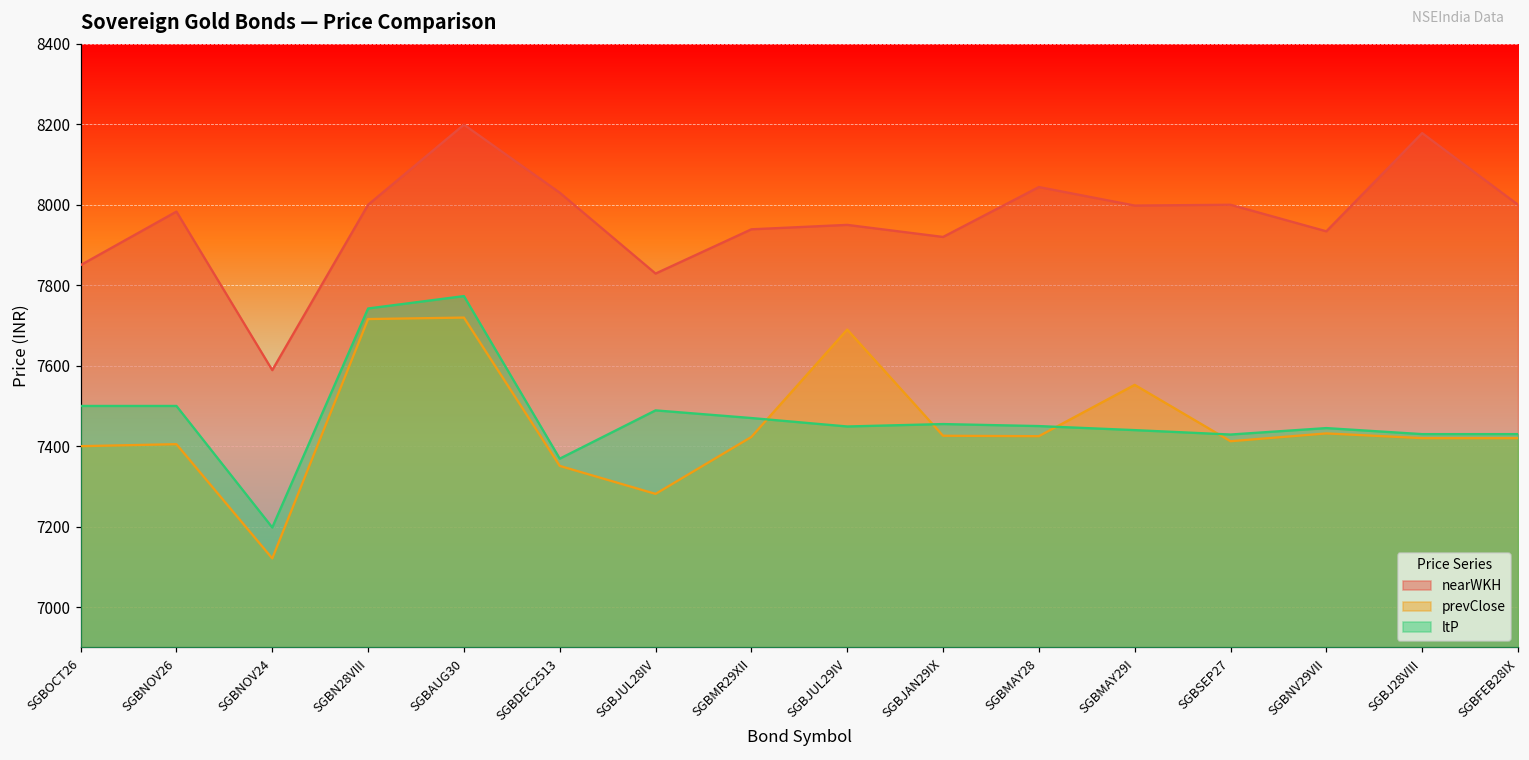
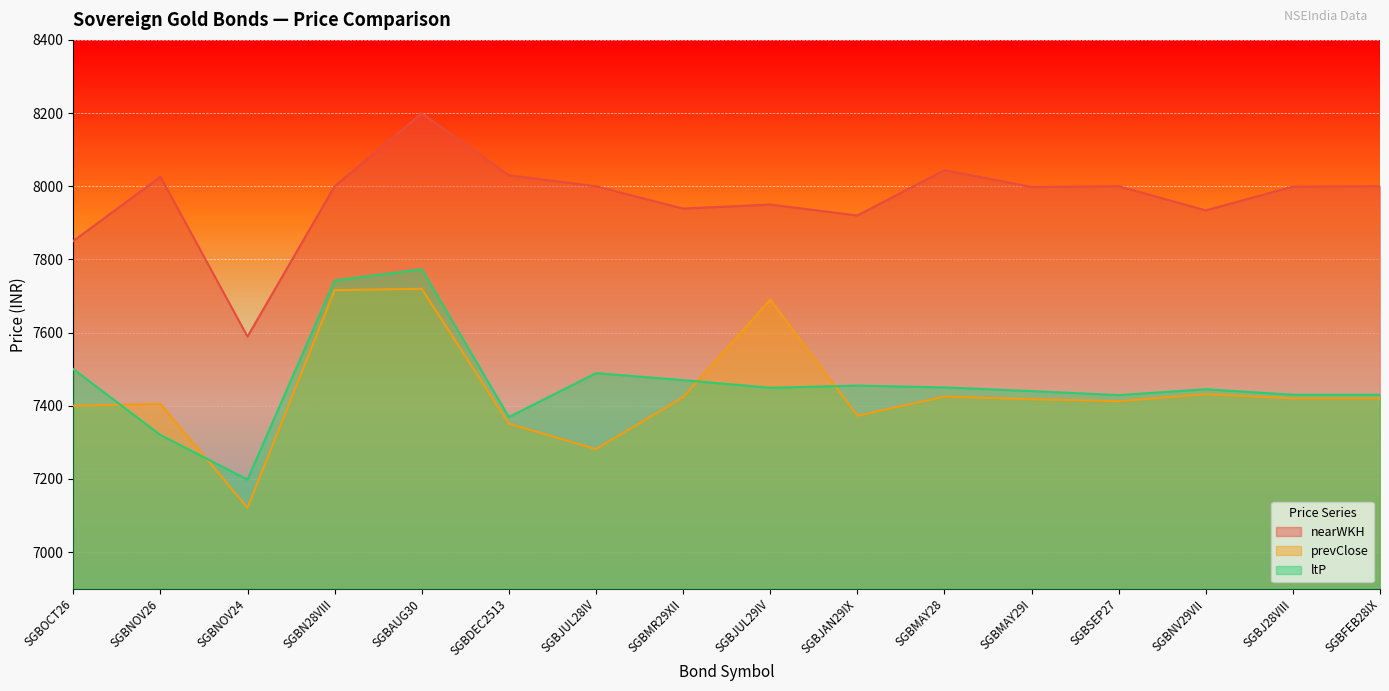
nearWKH, SGBNOV26: 7980 -> 8030
ltP, SGBNOV26: 7500 -> 7320
nearWKH, SGBJUL28IV: 7830 -> 8000
prevClose, SGBJAN29IX: 7430 -> 7370
prevClose, SGBMAY29I: 7550 -> 7420
nearWKH, SGBJ28VIII: 8180 -> 8000
